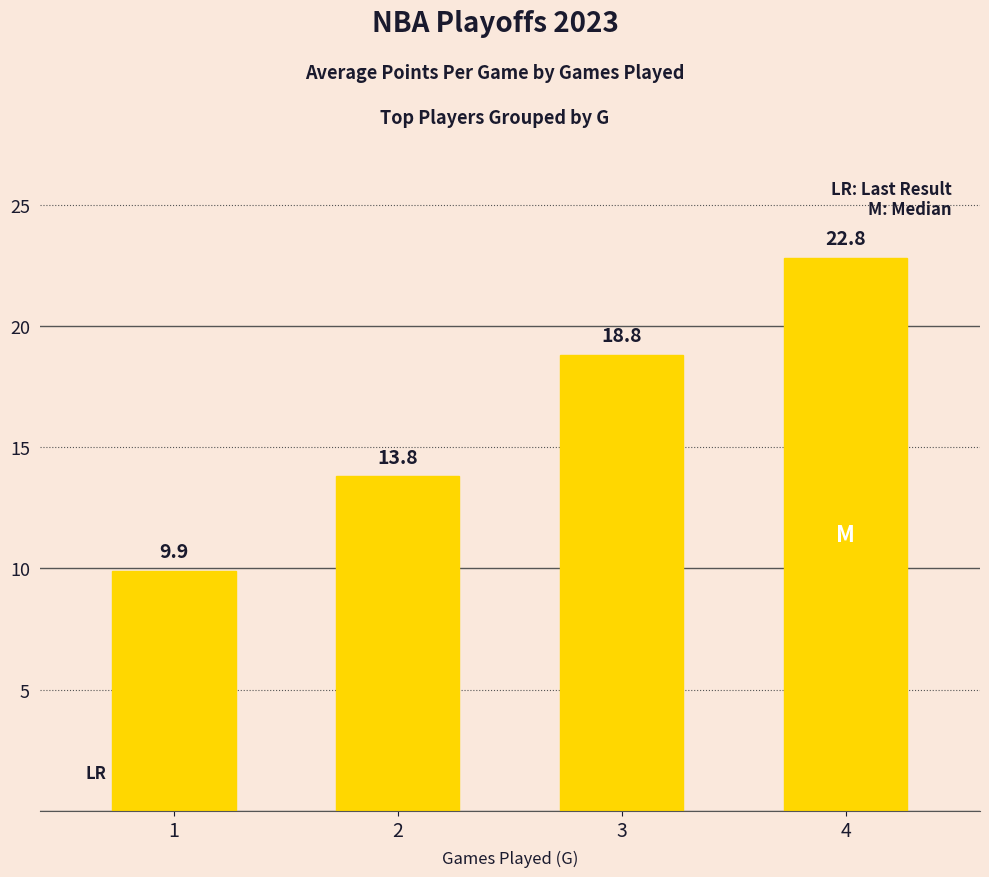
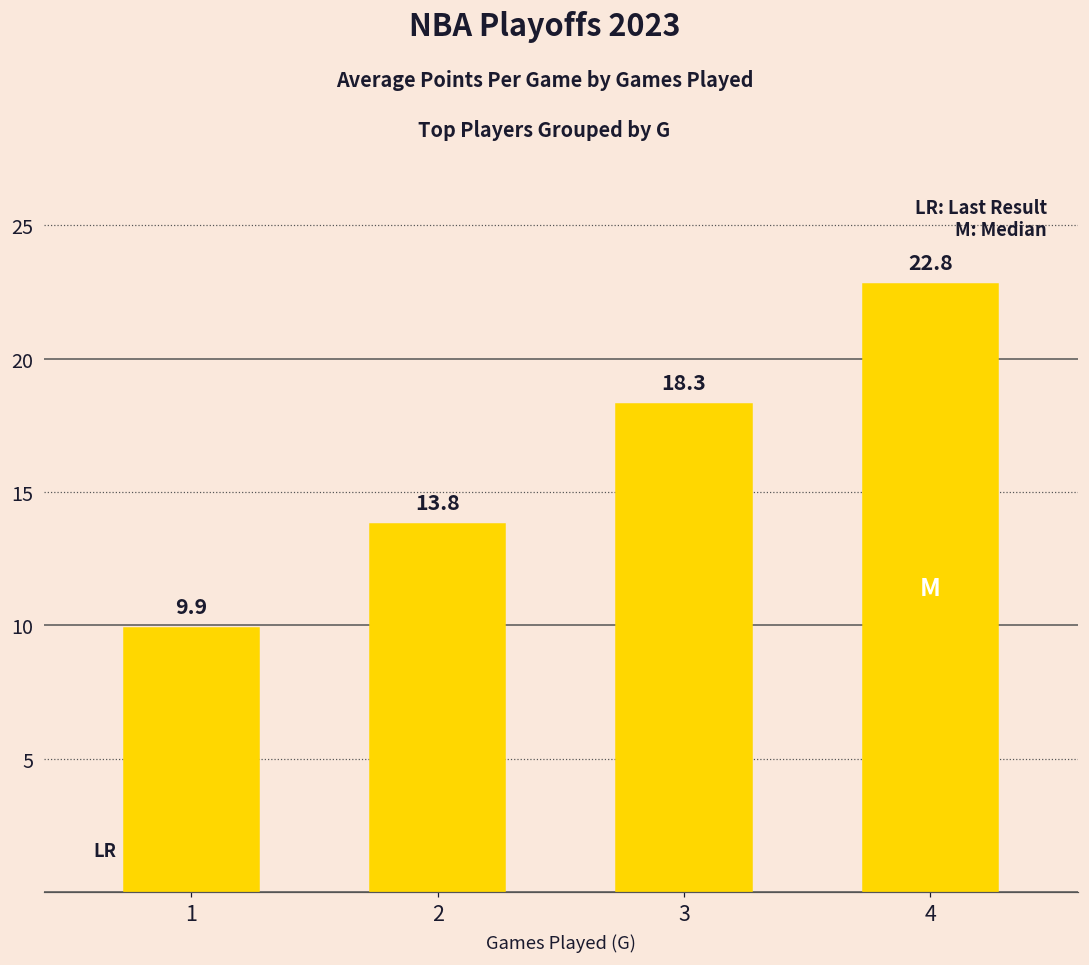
3: 18.8 -> 18.3
